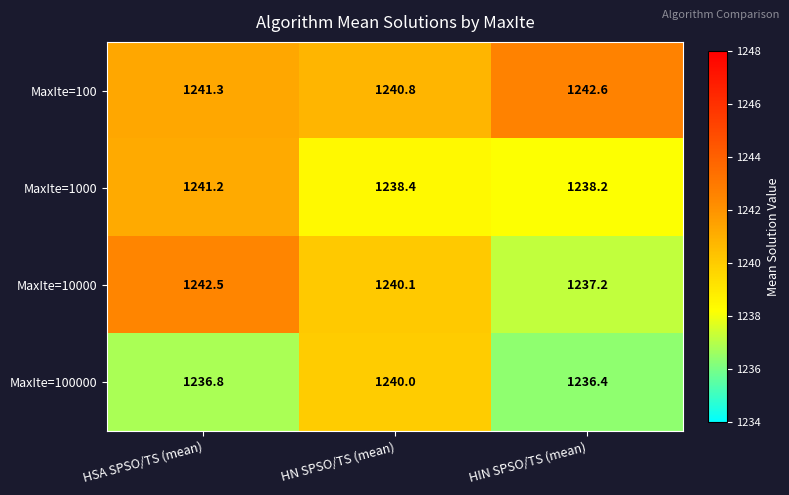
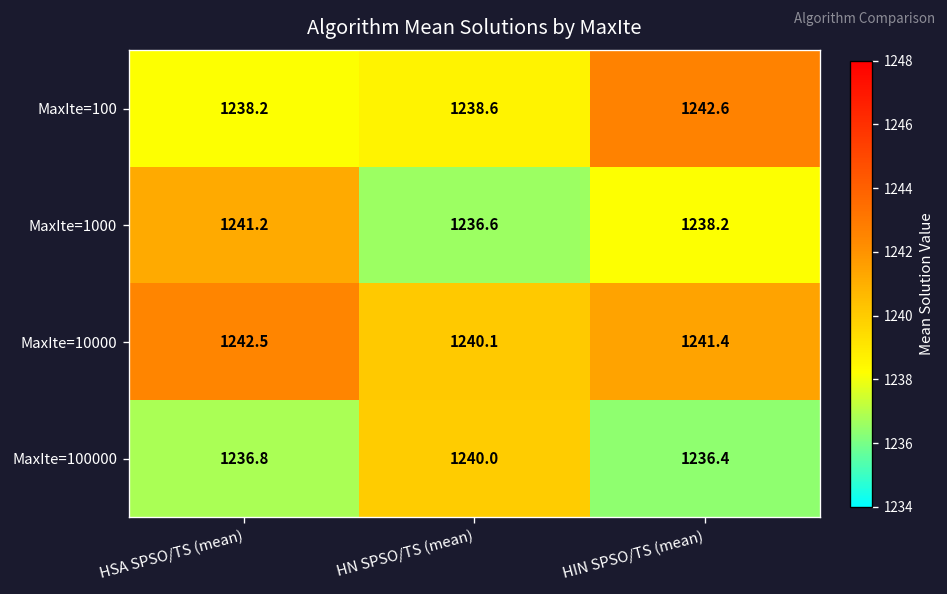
MaxIte=100, HSA SPSO/TS (mean): 1241.3 -> 1238.2
MaxIte=100, HN SPSO/TS (mean): 1240.8 -> 1238.6
MaxIte=1000, HN SPSO/TS (mean): 1238.4 -> 1236.6
MaxIte=10000, HIN SPSO/TS (mean): 1237.2 -> 1241.4
